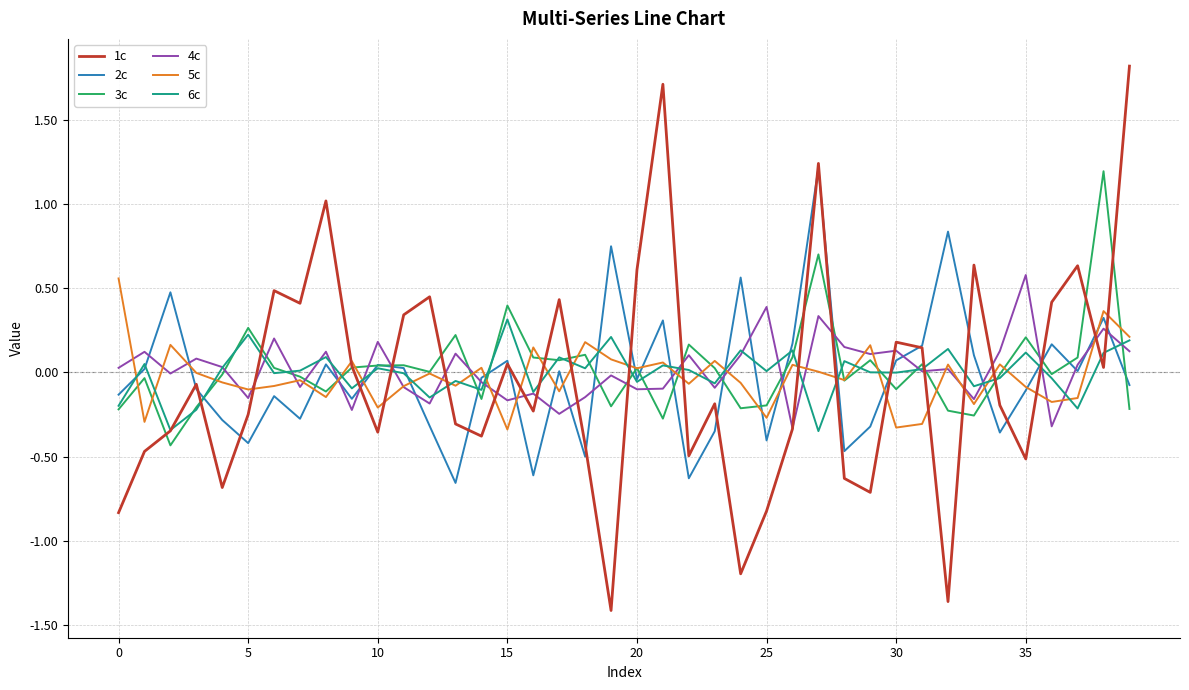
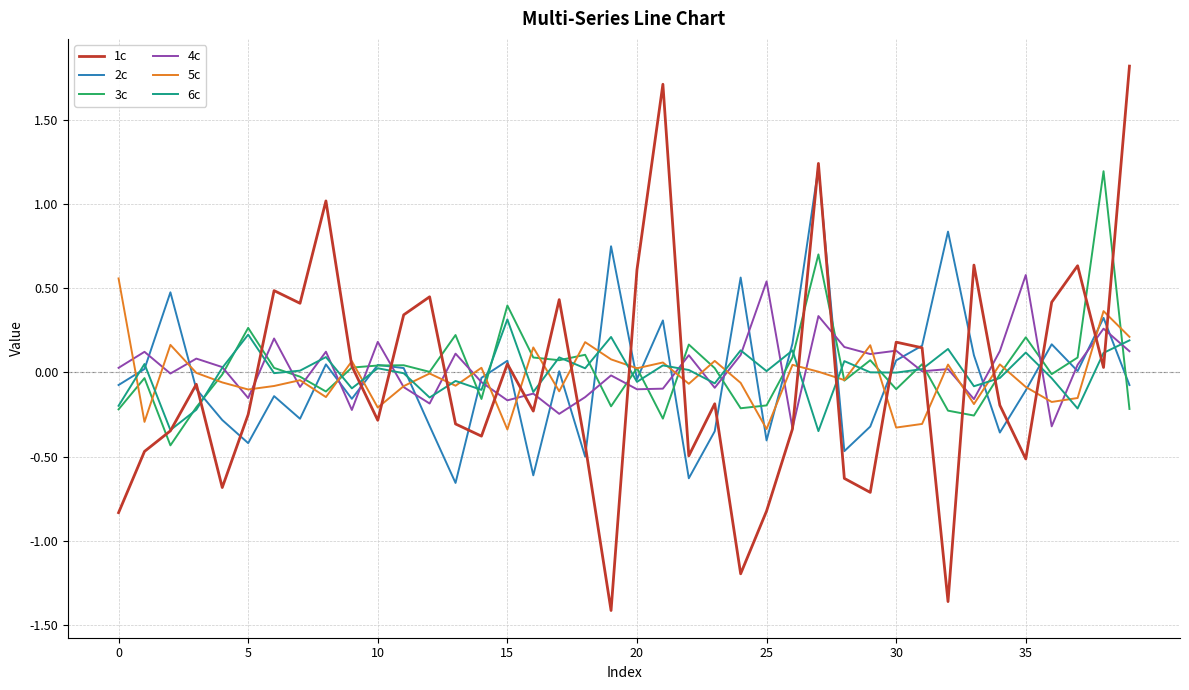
2c, 0: -0.13 -> -0.07
1c, 10: -0.35 -> -0.28
4c, 25: 0.39 -> 0.54
5c, 25: -0.27 -> -0.34
